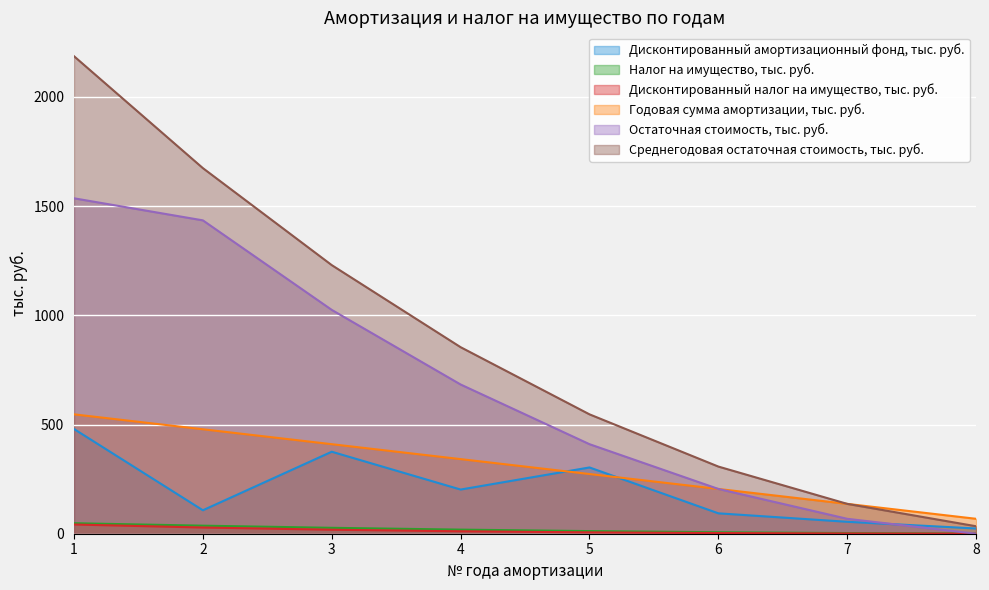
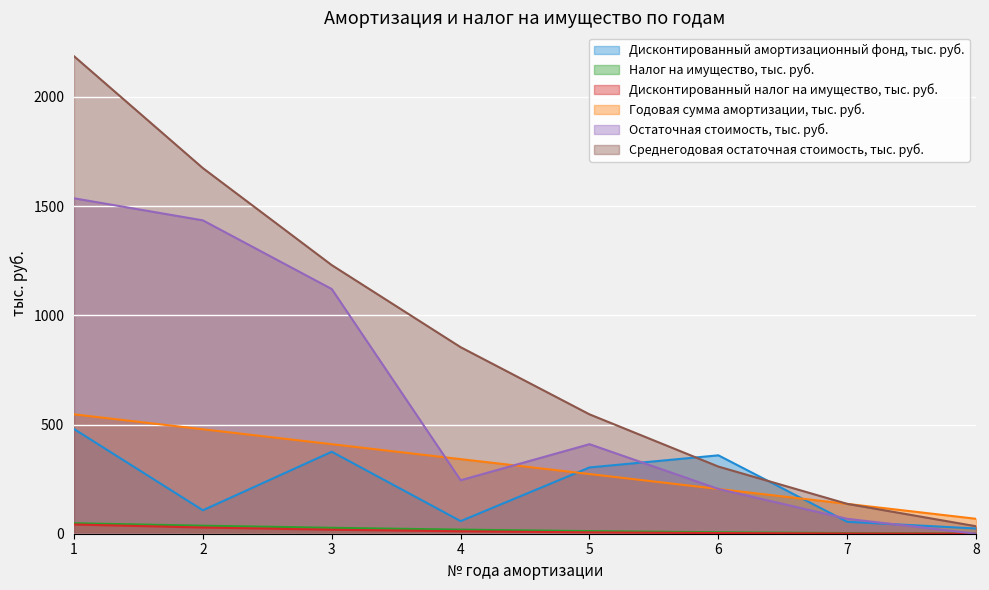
Остаточная стоимость, тыс. руб., 3: 1030 -> 1120
Дисконтированный амортизационный фонд, тыс. руб., 4: 200 -> 60
Остаточная стоимость, тыс. руб., 4: 680 -> 240
Дисконтированный амортизационный фонд, тыс. руб., 6: 90 -> 360
